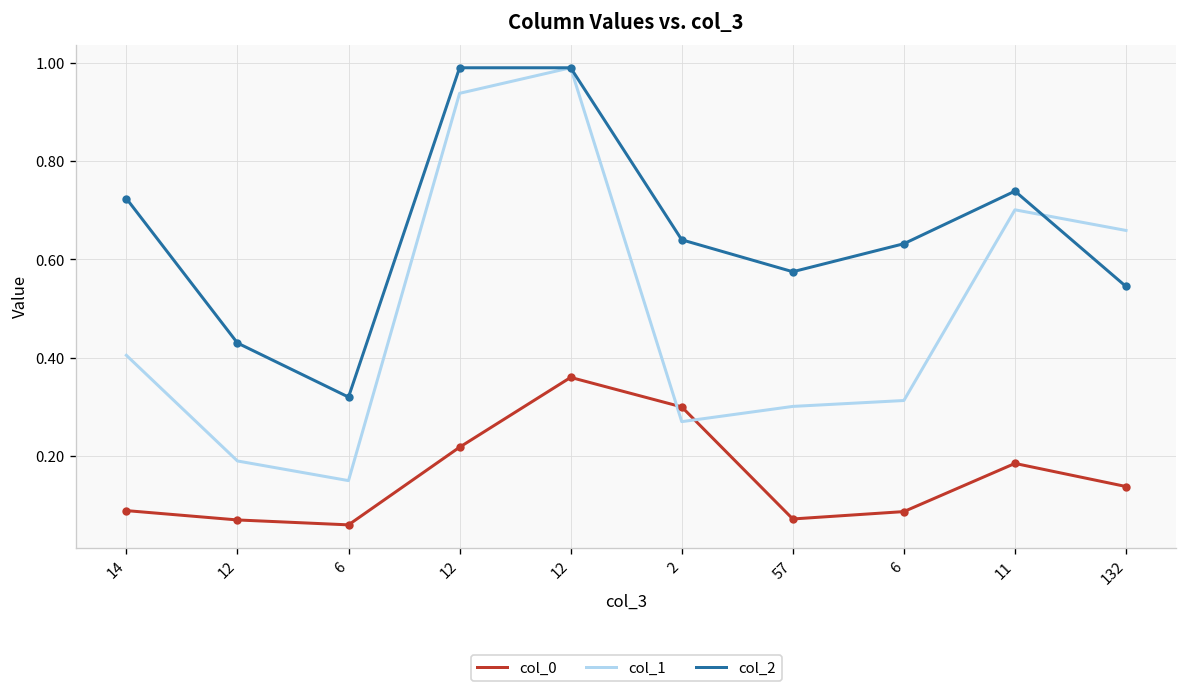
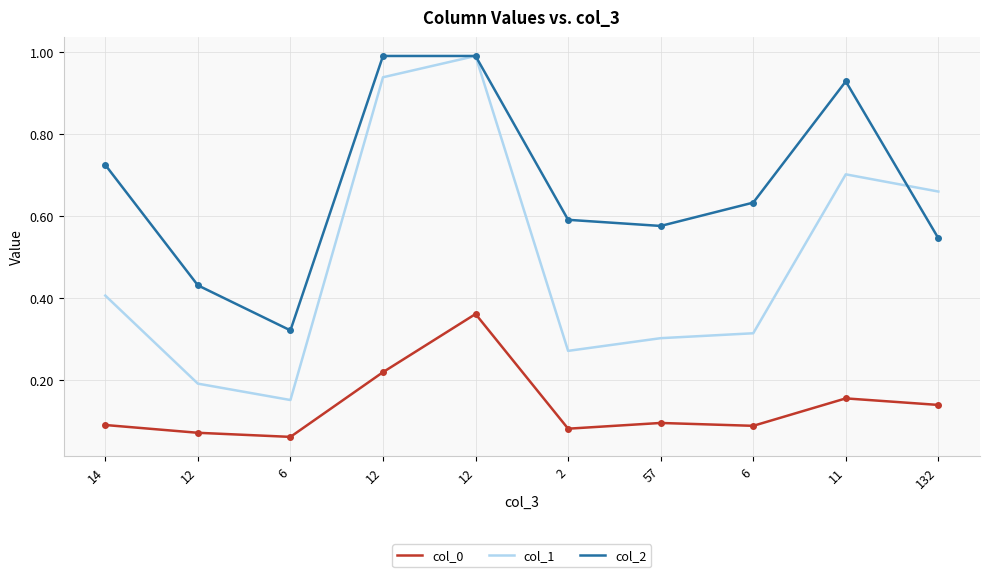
col_0, 2: 0.30 -> 0.08
col_2, 2: 0.64 -> 0.59
col_0, 57: 0.07 -> 0.09
col_0, 11: 0.19 -> 0.15
col_2, 11: 0.74 -> 0.93
